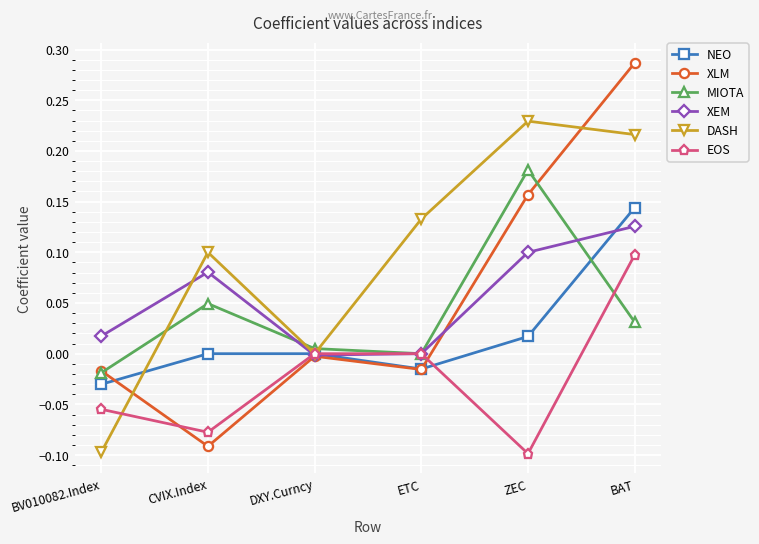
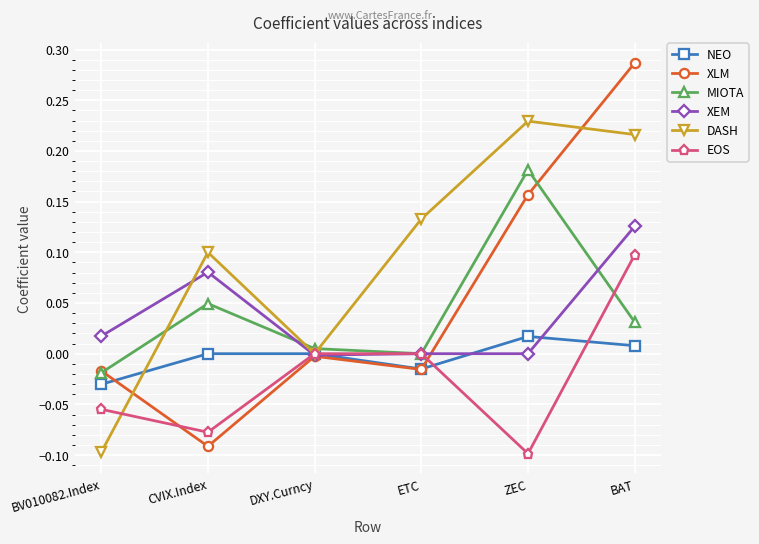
XEM, ZEC: 0.1 -> 0.0
NEO, BAT: 0.14 -> 0.01
